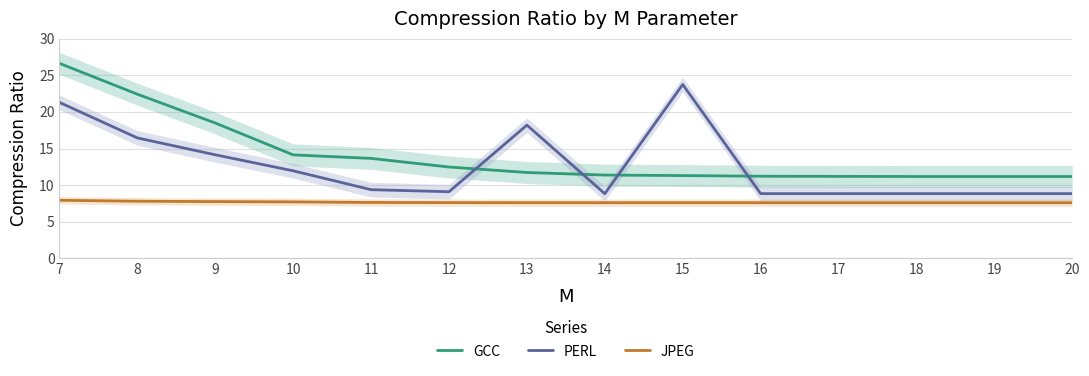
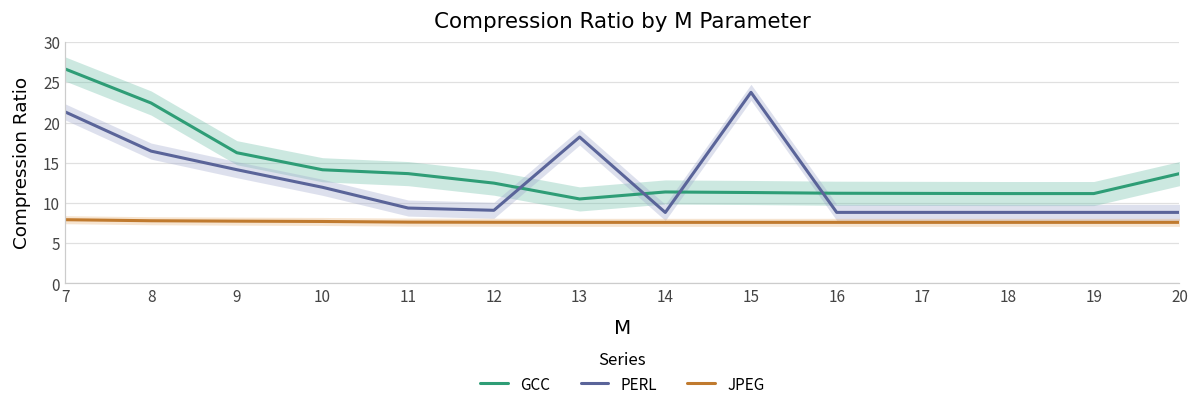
GCC, 9: 18 -> 16
GCC, 13: 12 -> 11
GCC, 20: 11 -> 14
